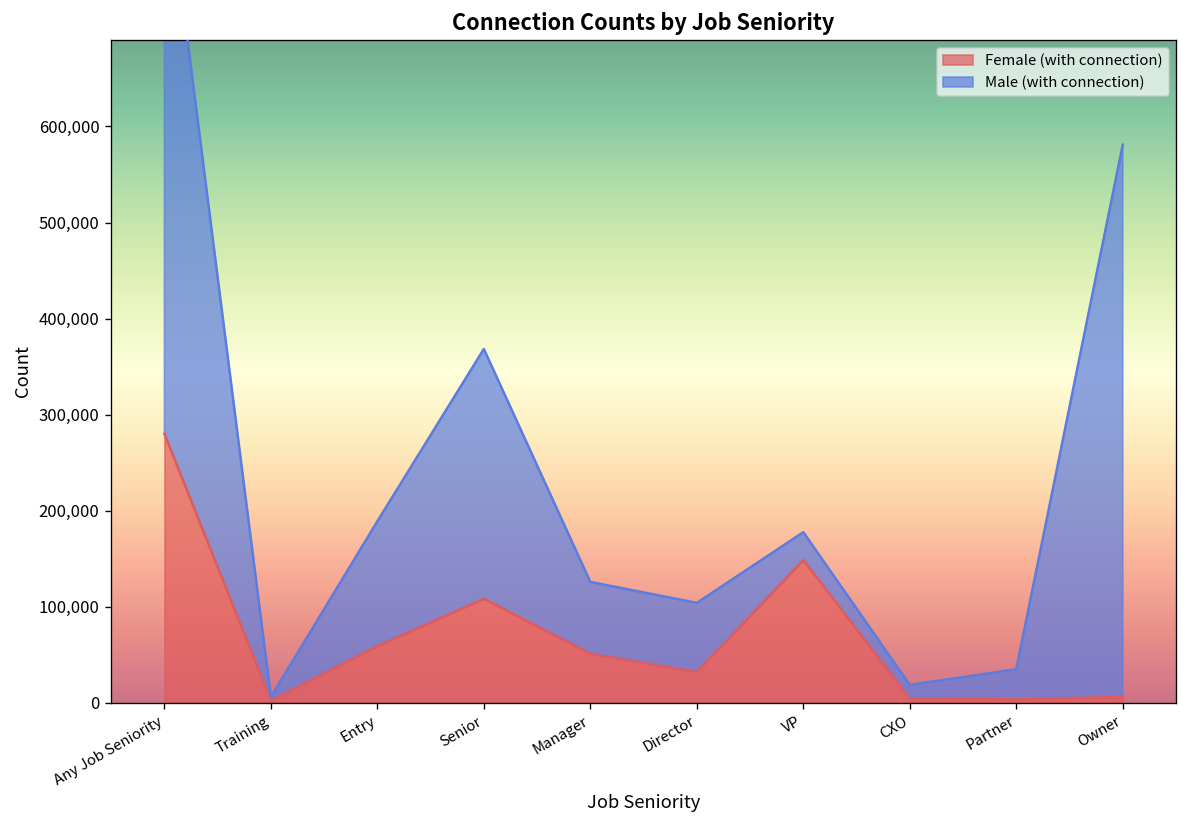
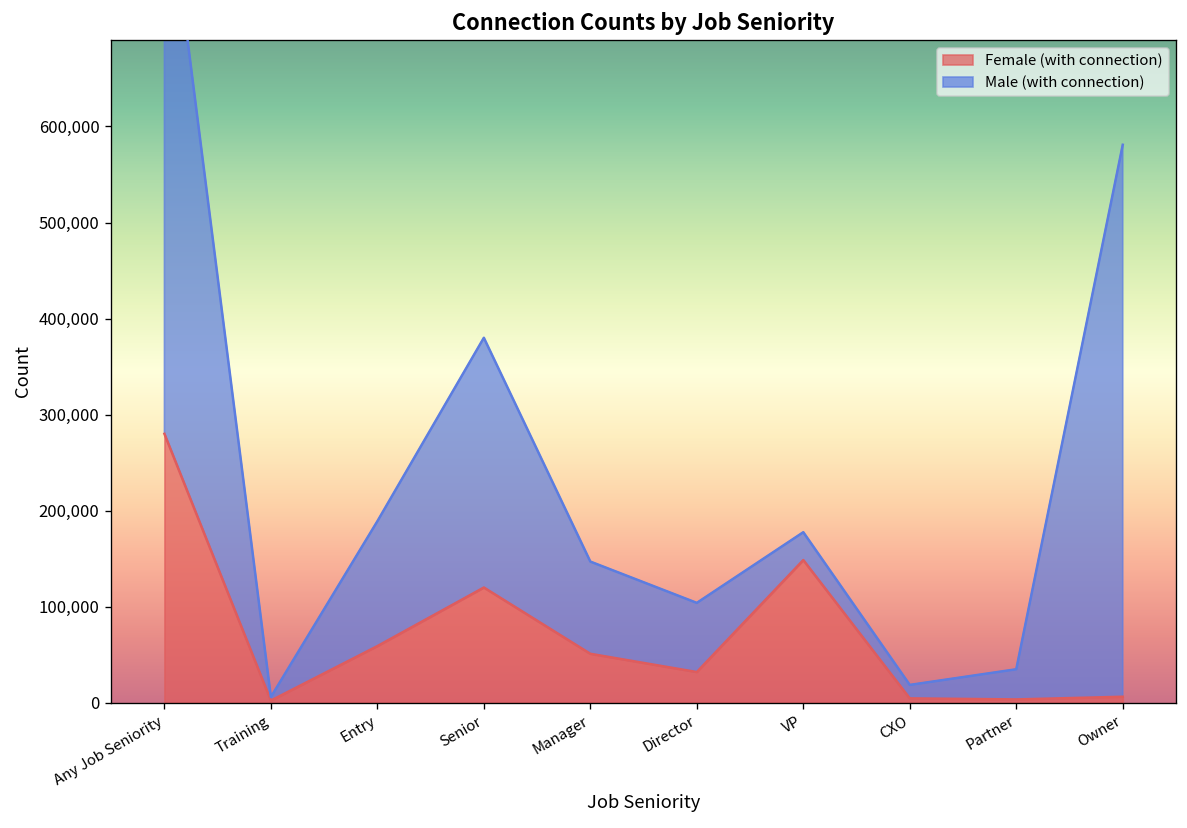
Female (with connection), Senior: 110,000 -> 120,000
Male (with connection), Manager: 70,000 -> 100,000
